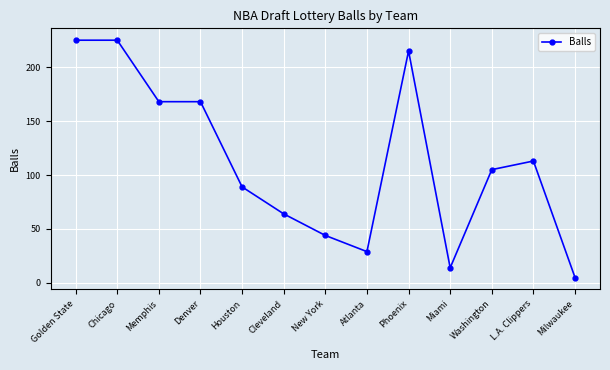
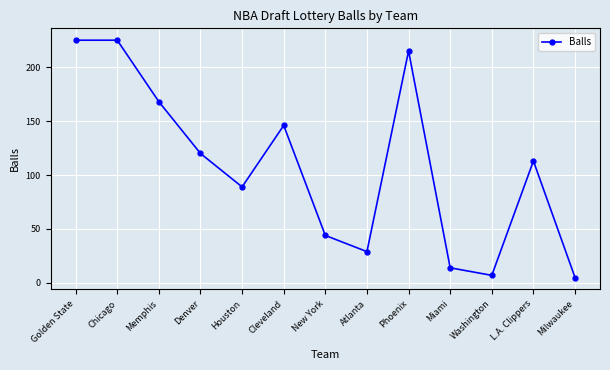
Denver: 168 -> 120
Cleveland: 64 -> 146
Washington: 105 -> 7
